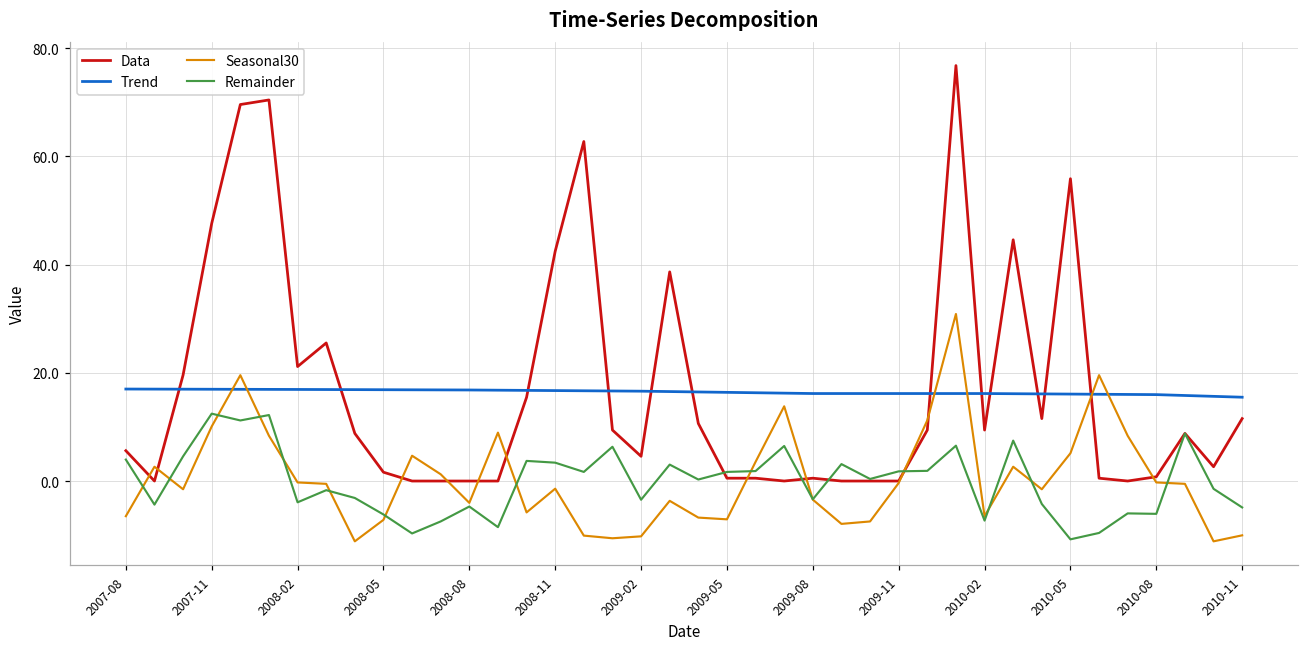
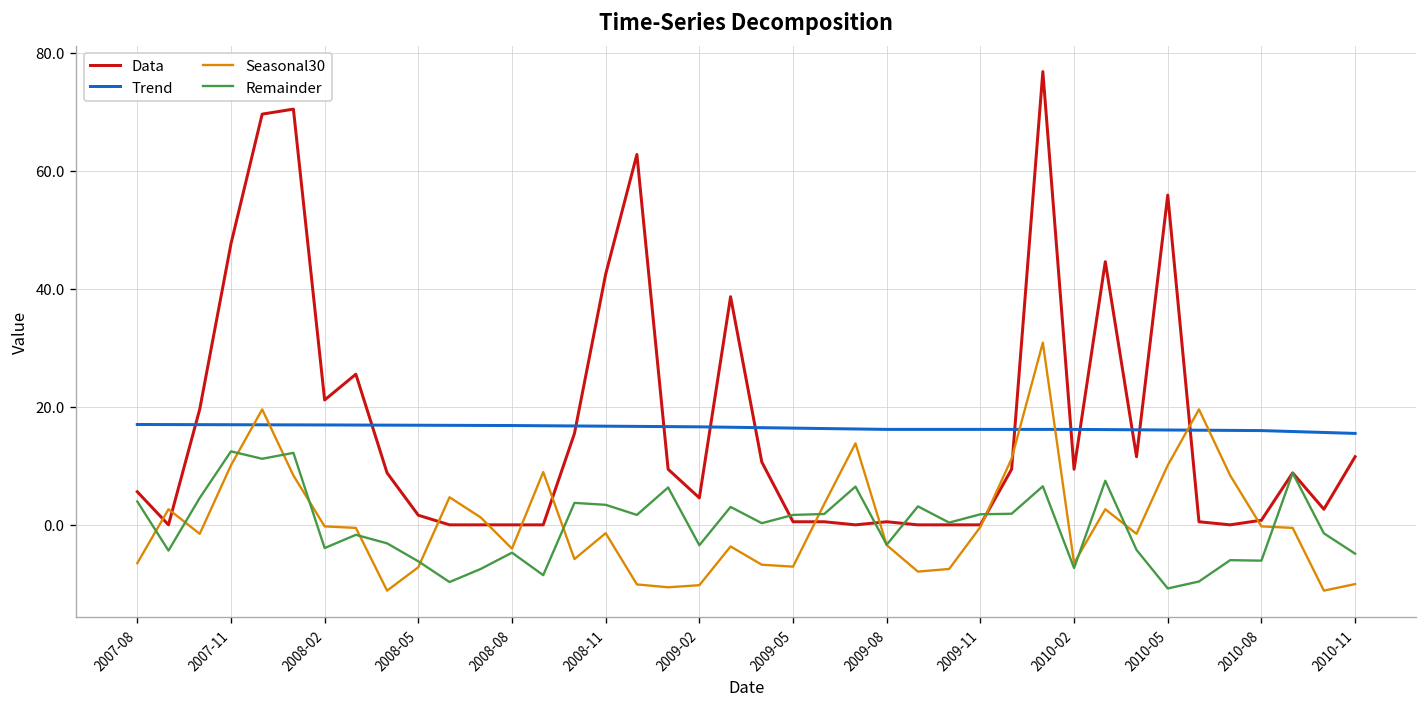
Seasonal30, 2010-05: 5 -> 10
